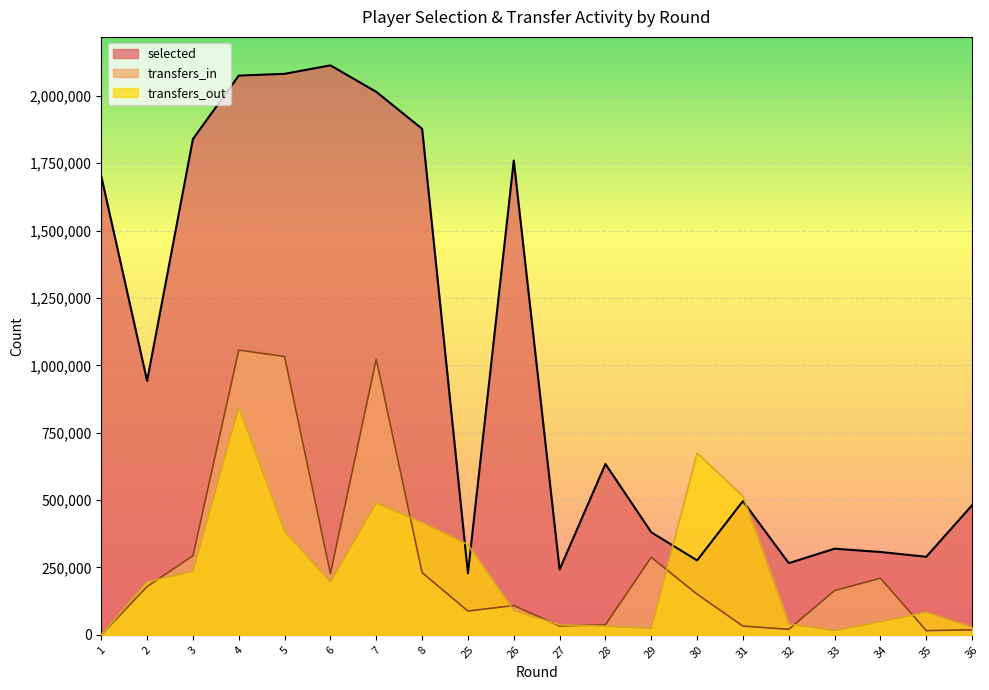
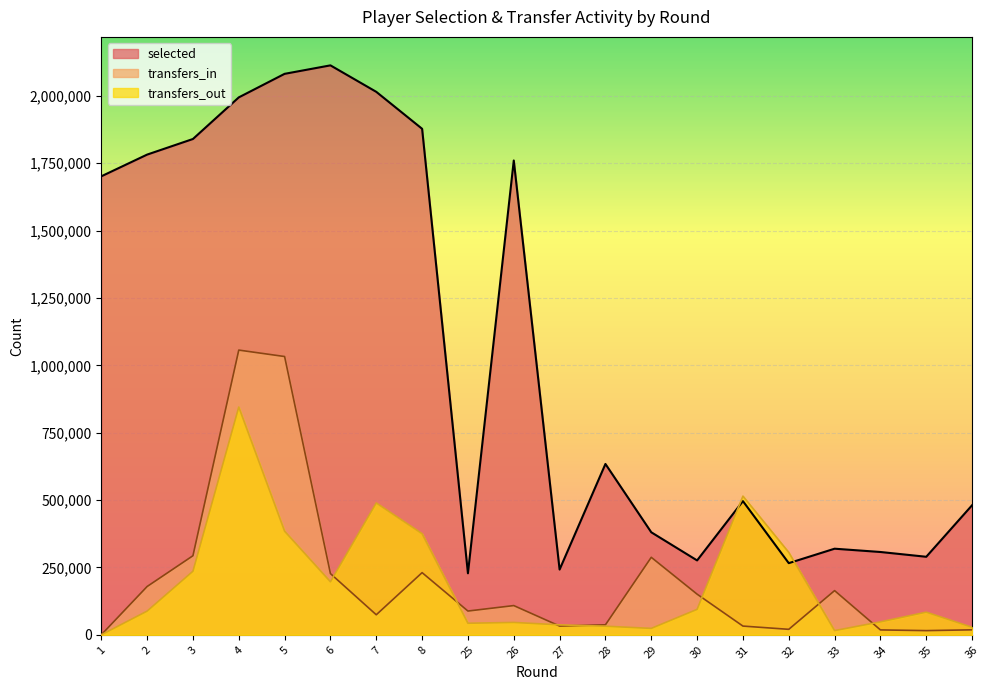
selected, 2: 940,000 -> 1,780,000
transfers_out, 2: 200,000 -> 90,000
selected, 4: 2,080,000 -> 1,990,000
transfers_in, 7: 1,020,000 -> 70,000
transfers_out, 8: 420,000 -> 380,000
transfers_out, 25: 330,000 -> 40,000
transfers_out, 26: 90,000 -> 50,000
transfers_out, 30: 670,000 -> 90,000
transfers_out, 32: 40,000 -> 310,000
transfers_in, 34: 210,000 -> 20,000
